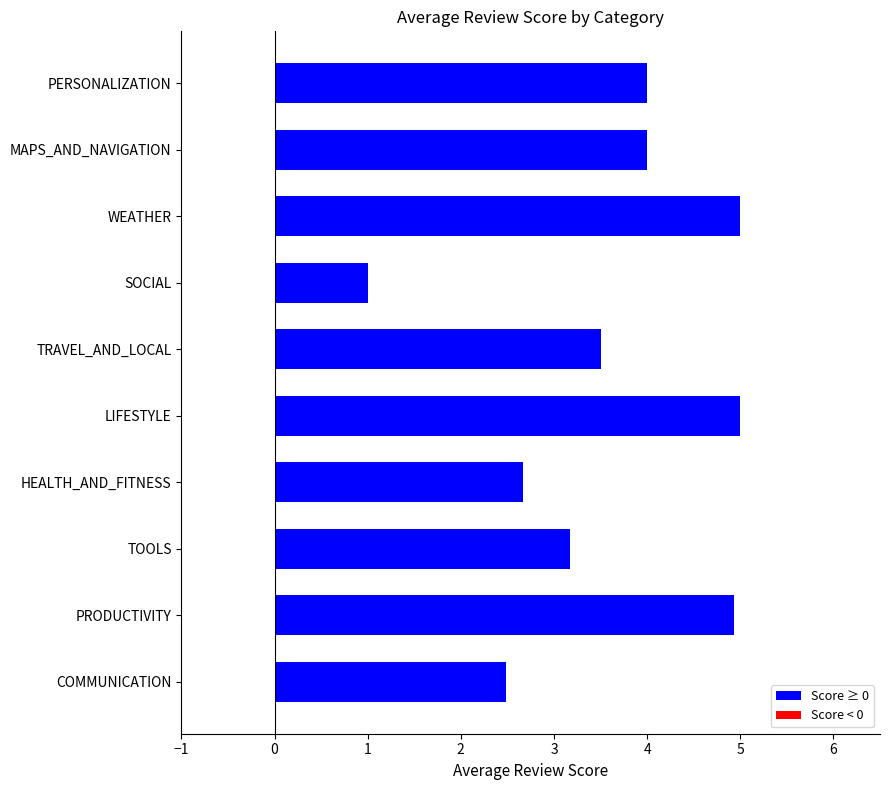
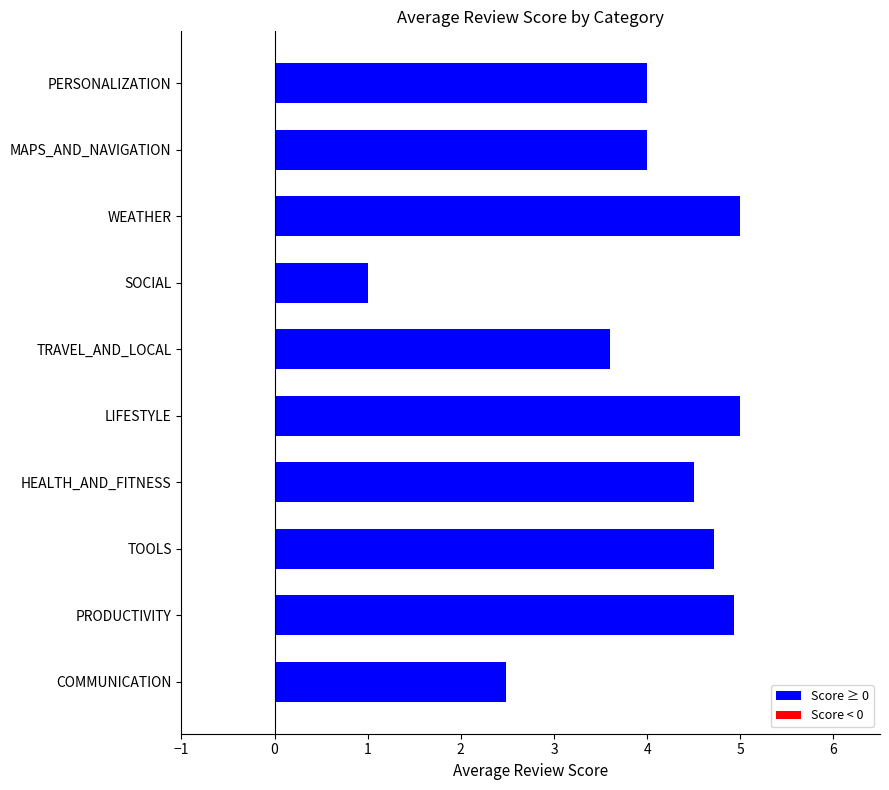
TRAVEL_AND_LOCAL: 3.5 -> 3.6
HEALTH_AND_FITNESS: 2.7 -> 4.5
TOOLS: 3.2 -> 4.7
